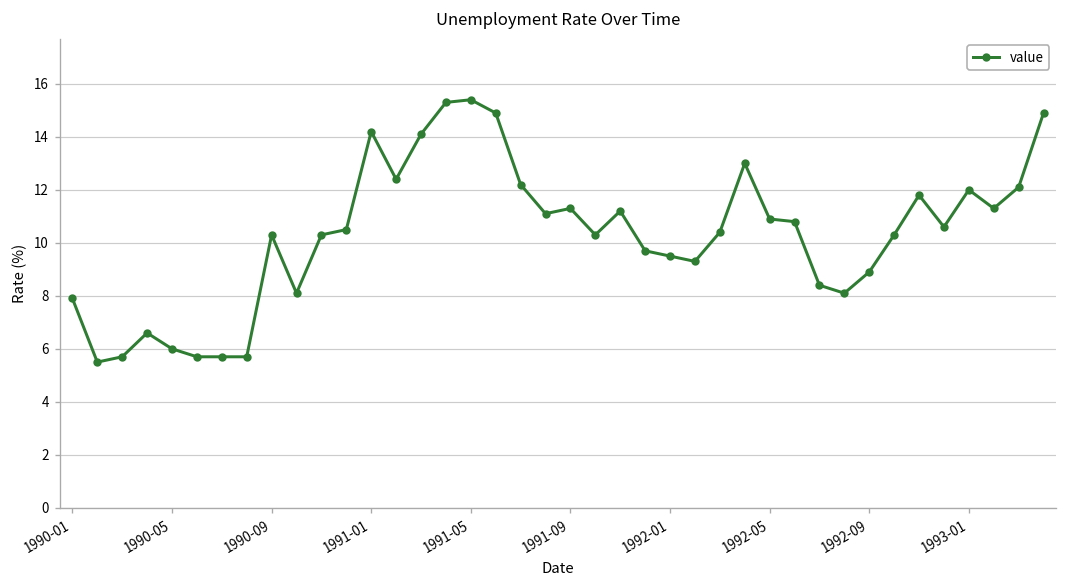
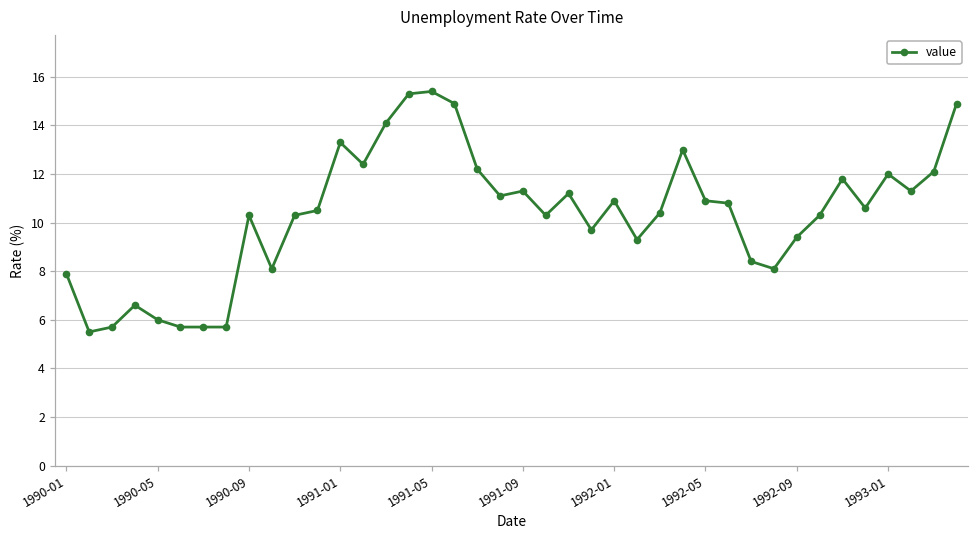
1991-01: 14.2 -> 13.3
1992-01: 9.5 -> 10.9
1992-09: 8.9 -> 9.4
